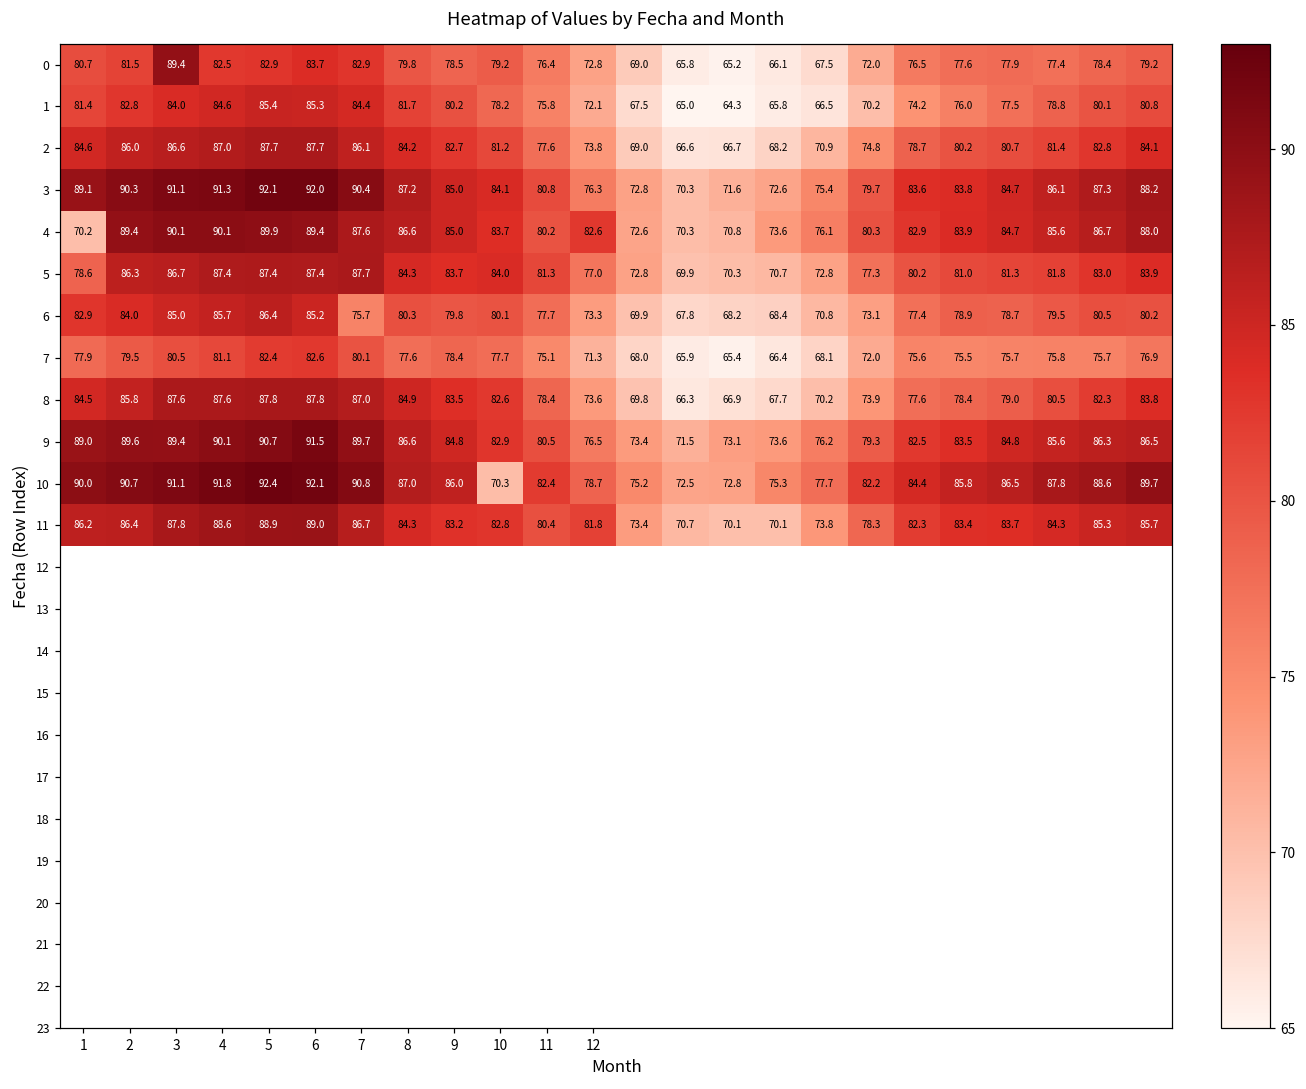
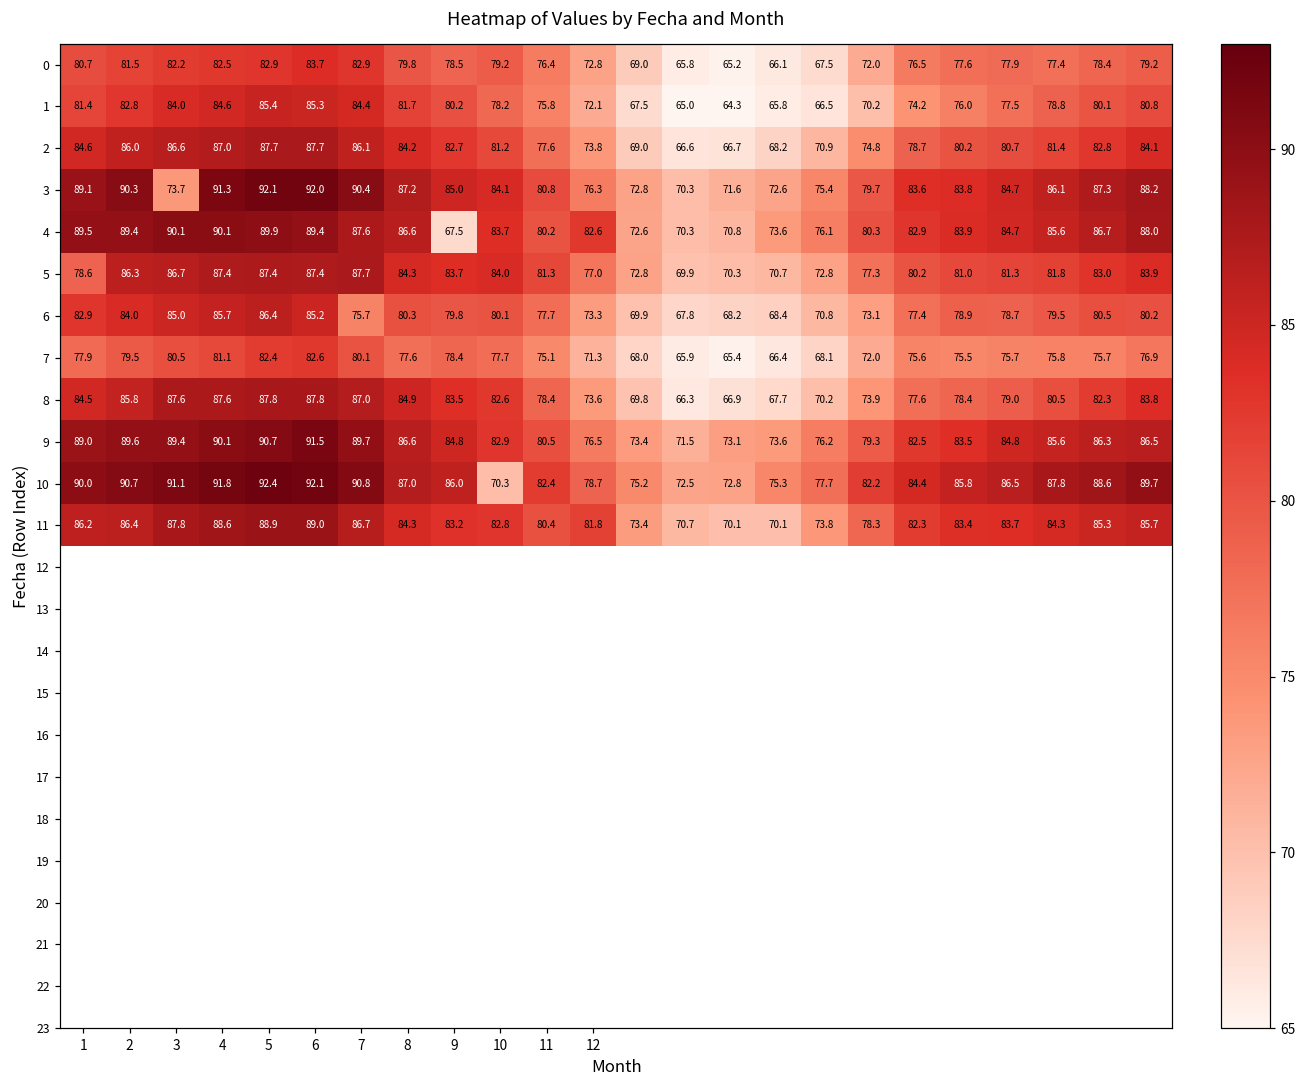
0, 3: 89.4 -> 82.2
3, 3: 91.1 -> 73.7
4, 1: 70.2 -> 89.5
4, 9: 85.0 -> 67.5
